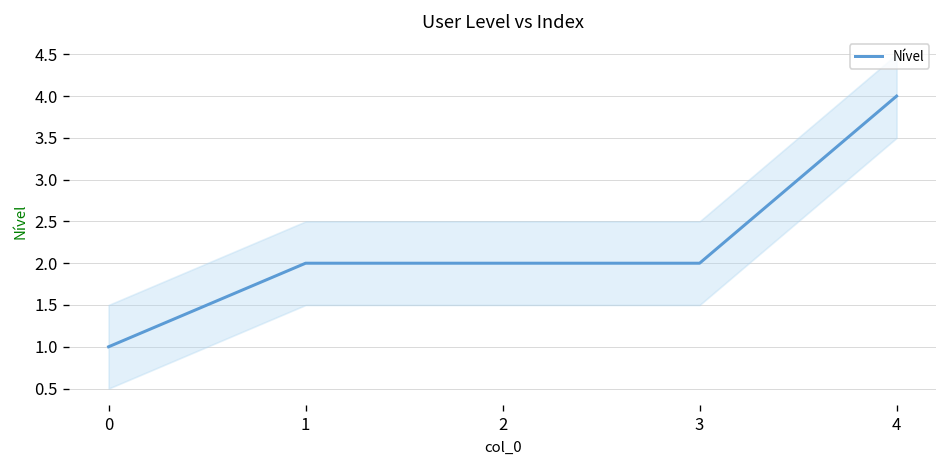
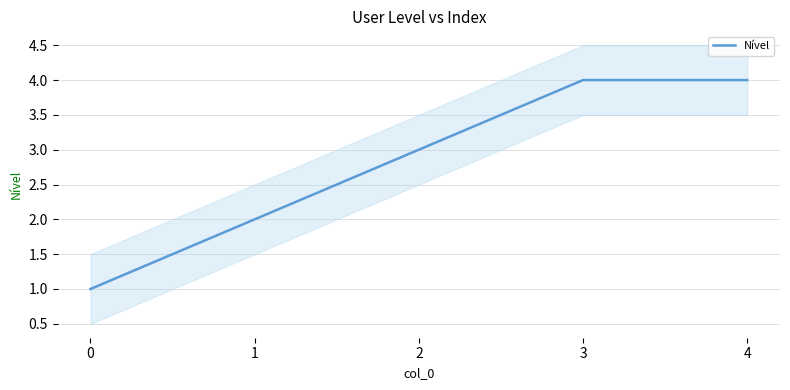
Nível, 2: 2 -> 3
Nível, 3: 2 -> 4
